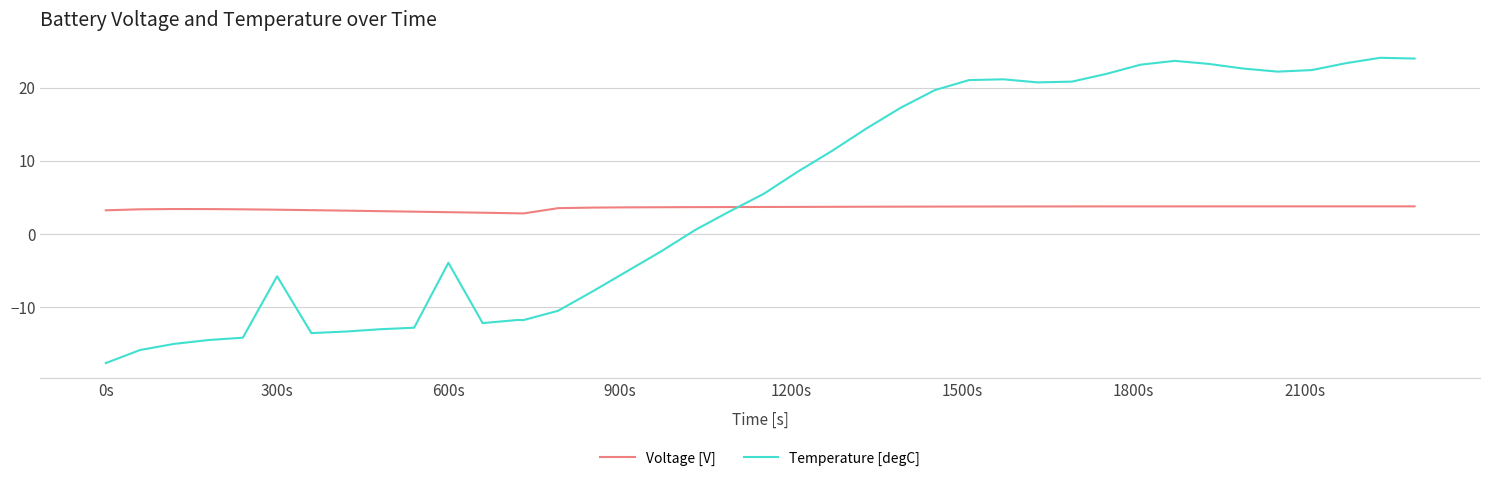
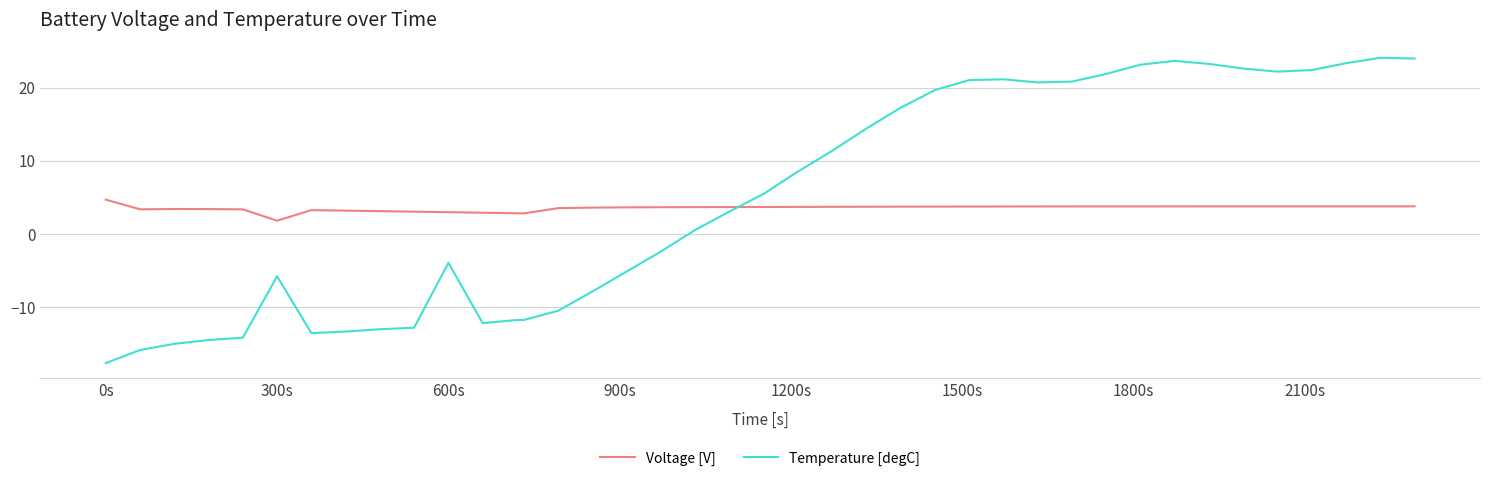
Voltage [V], 0s: 3 -> 5
Voltage [V], 300s: 3 -> 2
